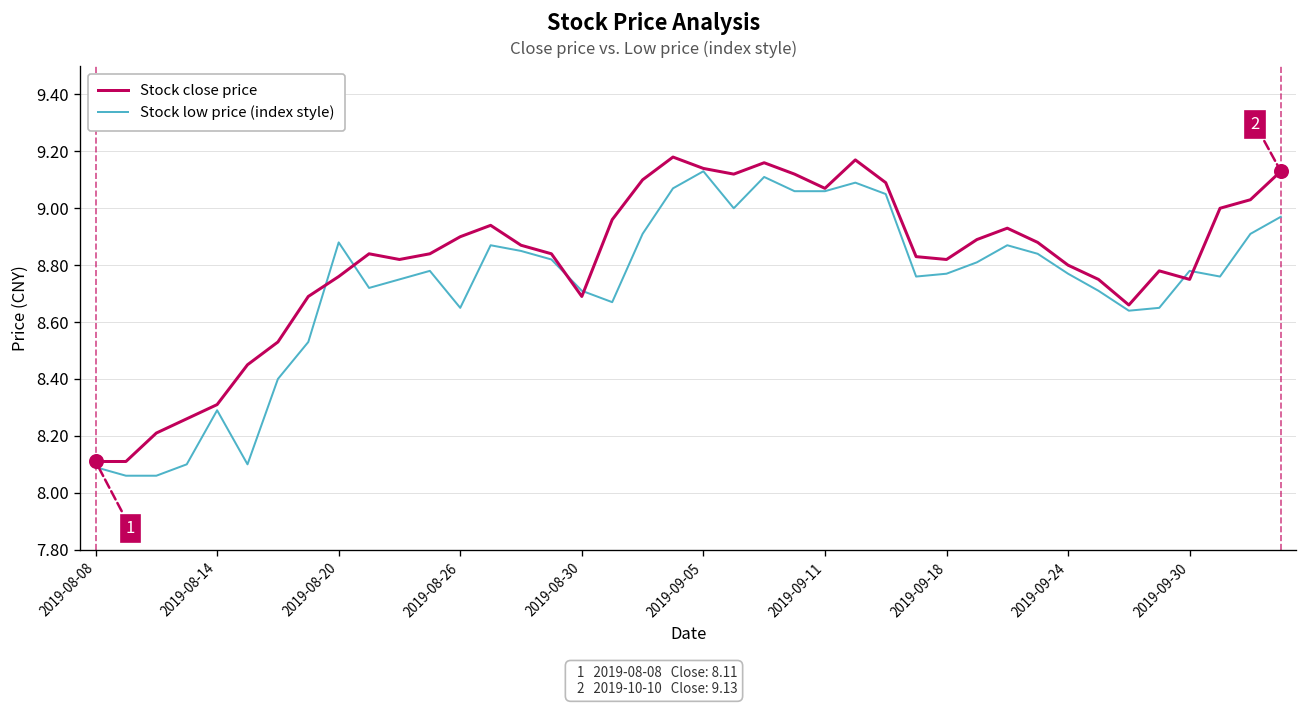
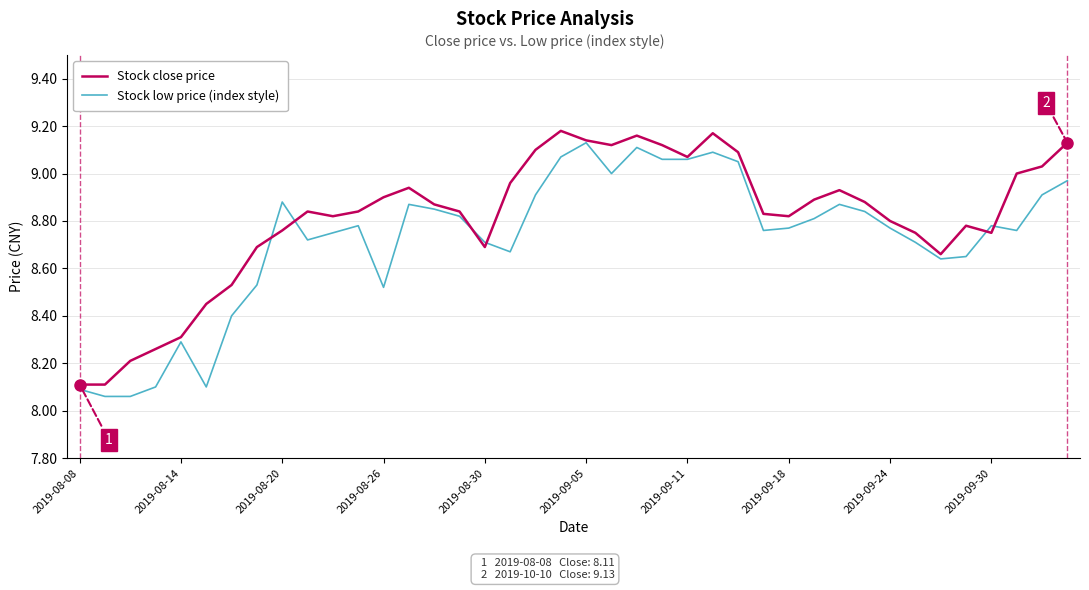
Stock low price (index style), 2019-08-26: 8.65 -> 8.52
